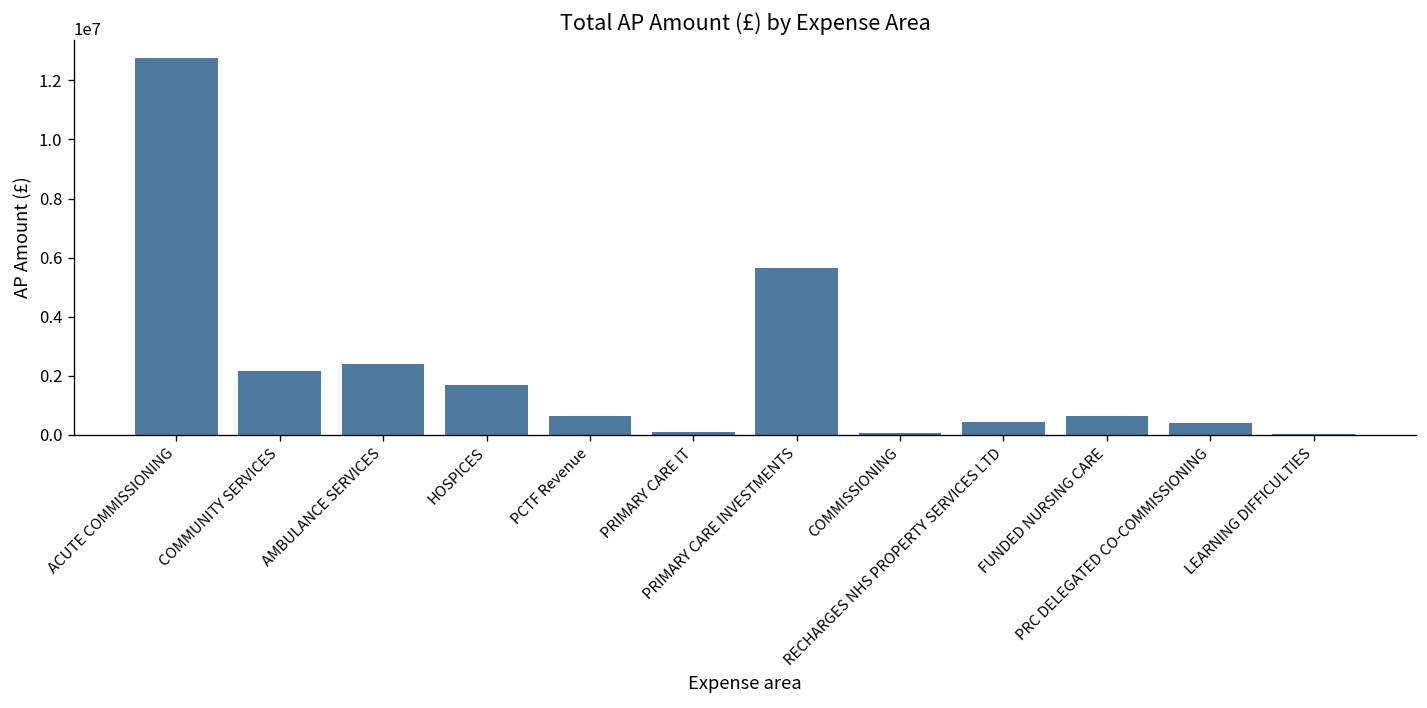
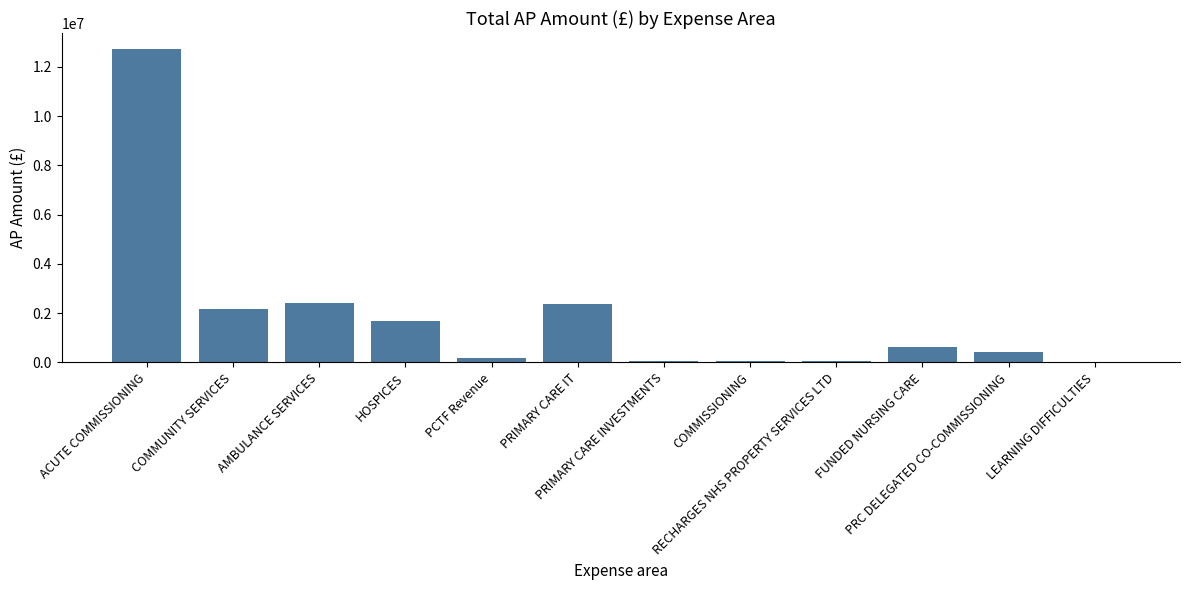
PCTF Revenue: 600000 -> 200000
PRIMARY CARE IT: 100000 -> 2400000
PRIMARY CARE INVESTMENTS: 5600000 -> 100000
RECHARGES NHS PROPERTY SERVICES LTD: 400000 -> 100000
